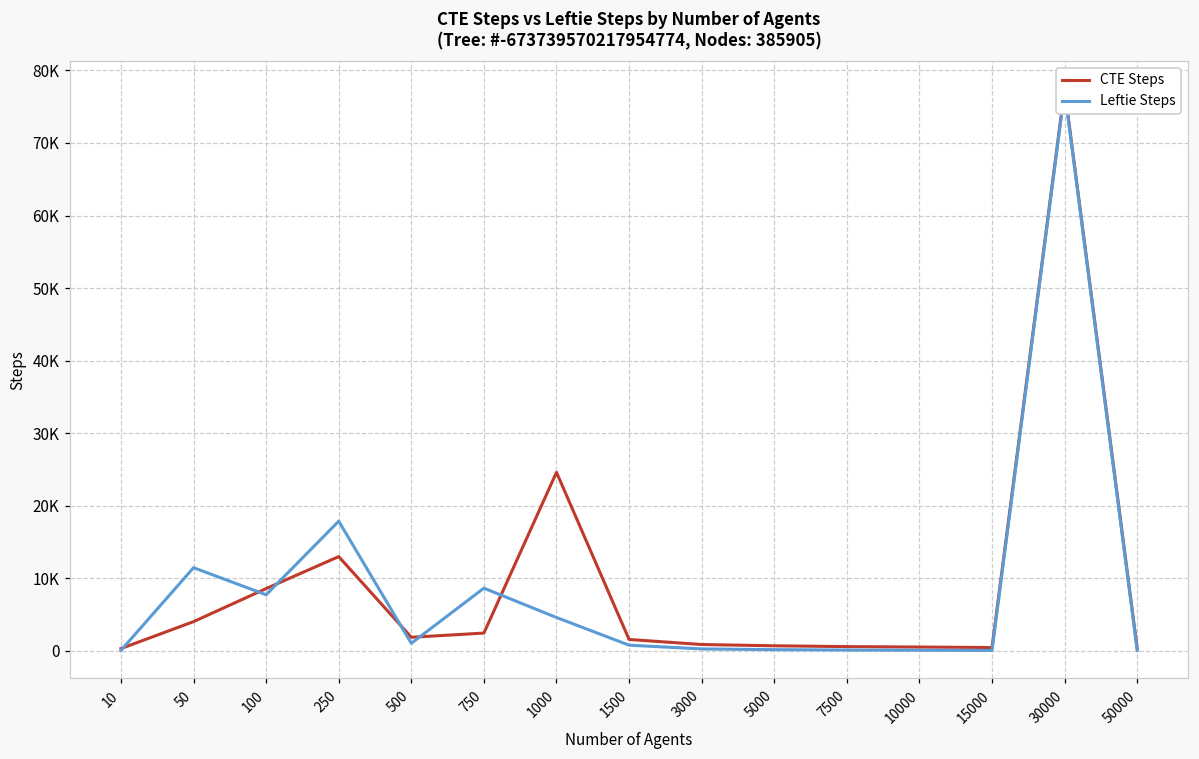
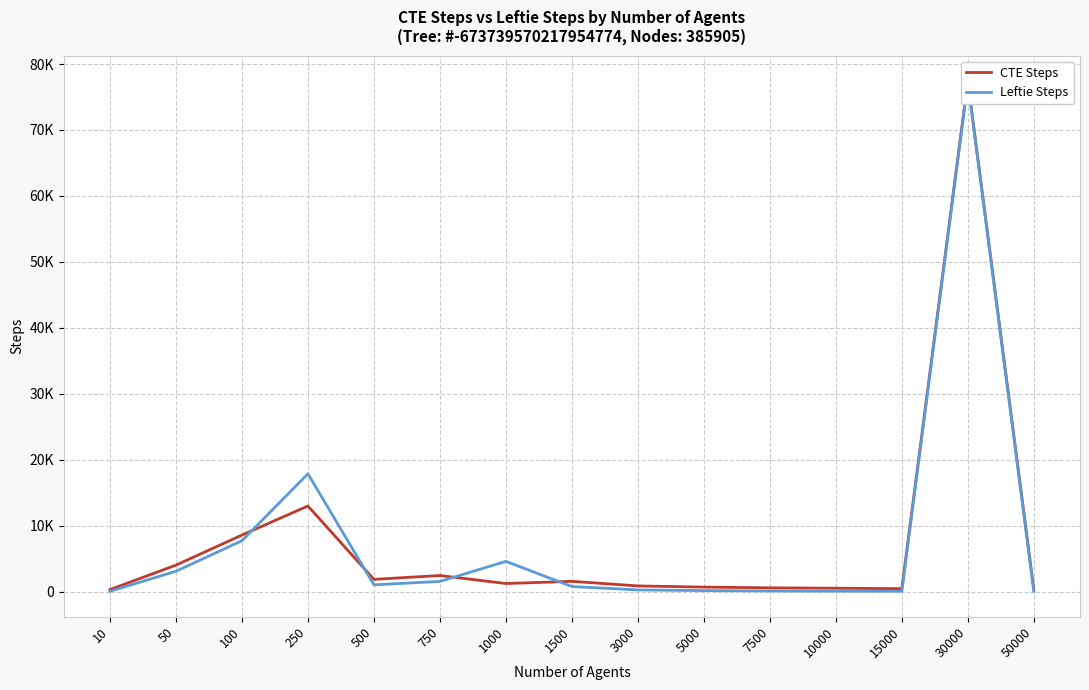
Leftie Steps, 50: 11000 -> 3000
Leftie Steps, 750: 9000 -> 2000
CTE Steps, 1000: 25000 -> 1000
